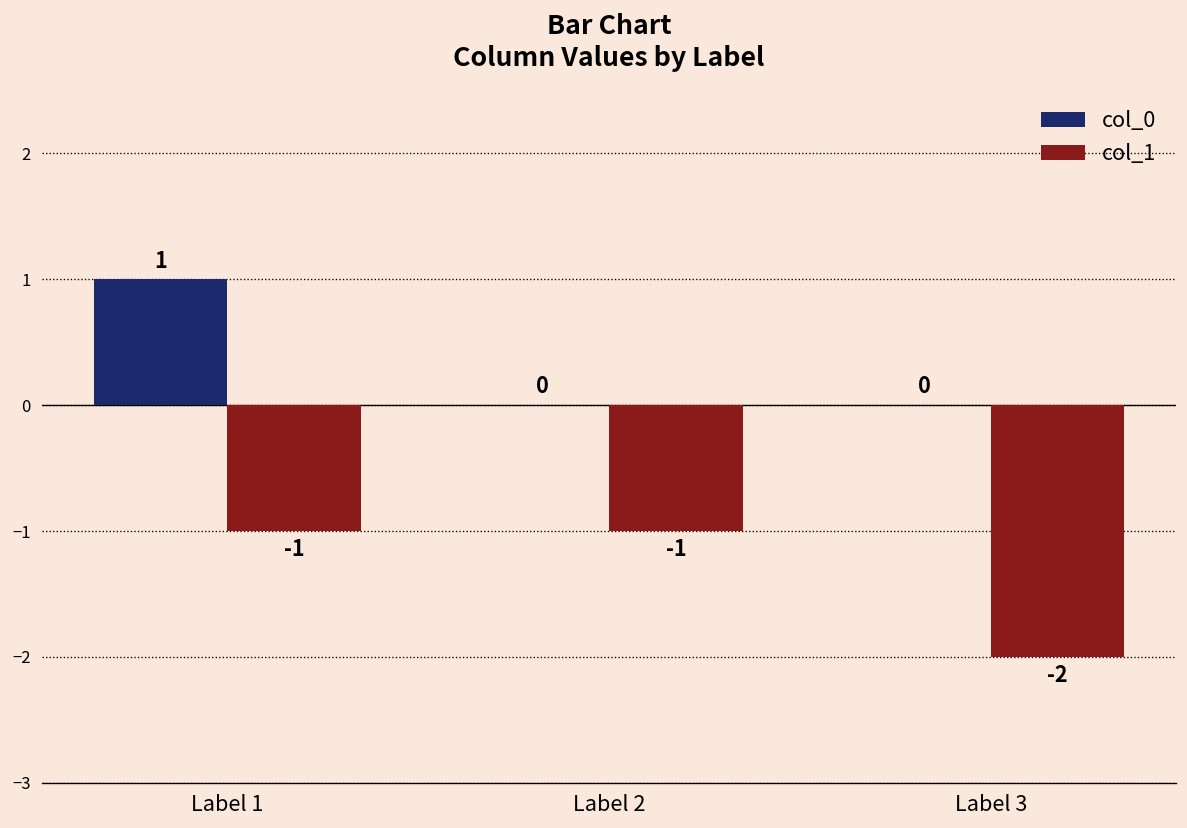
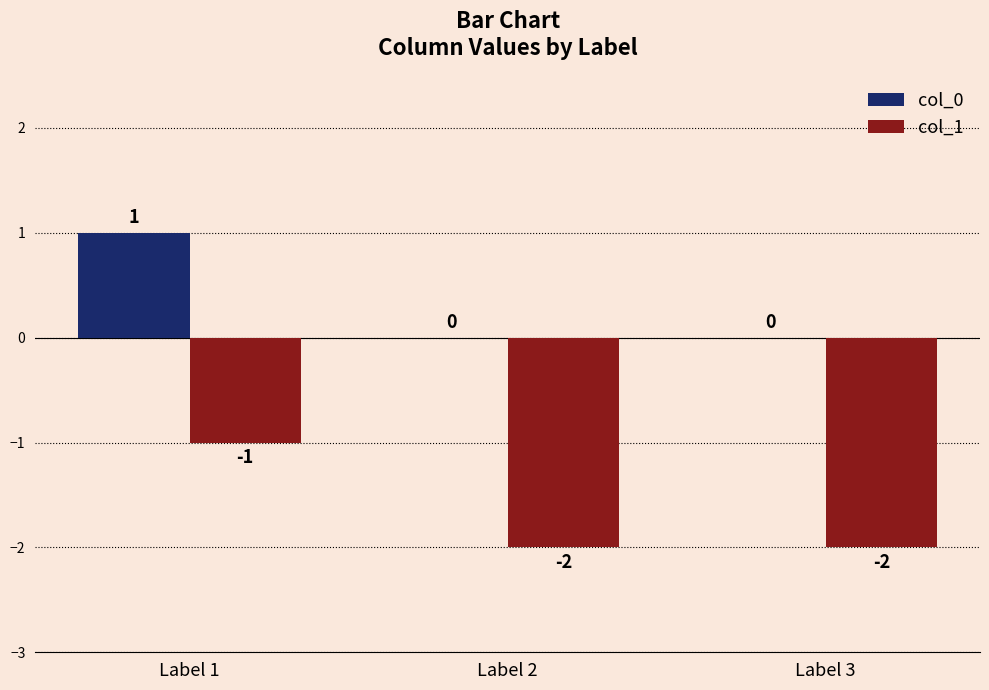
col_1, Label 2: -1 -> -2
